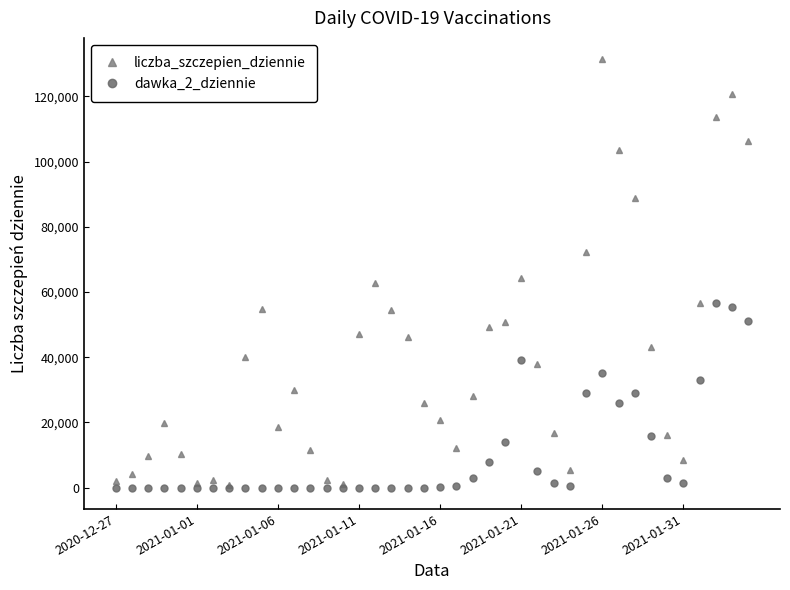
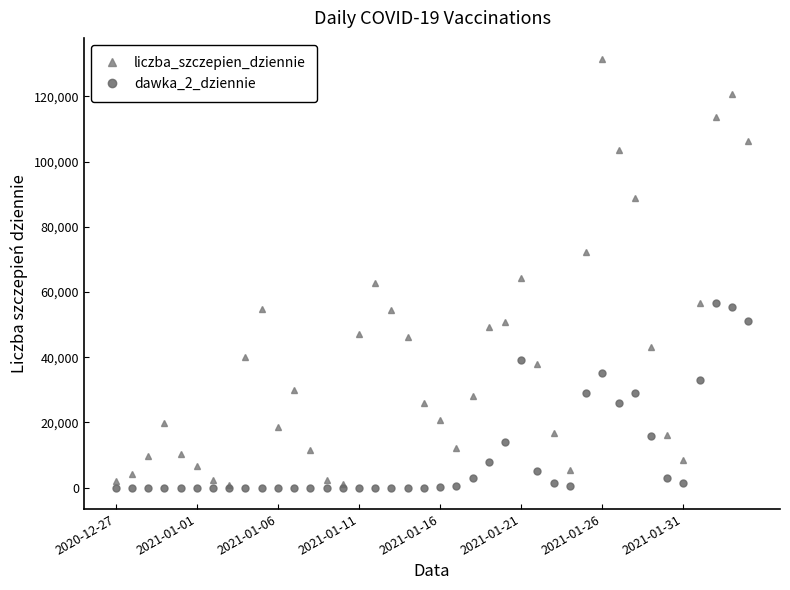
liczba_szczepien_dziennie, 2021-01-01: 1,000 -> 7,000
